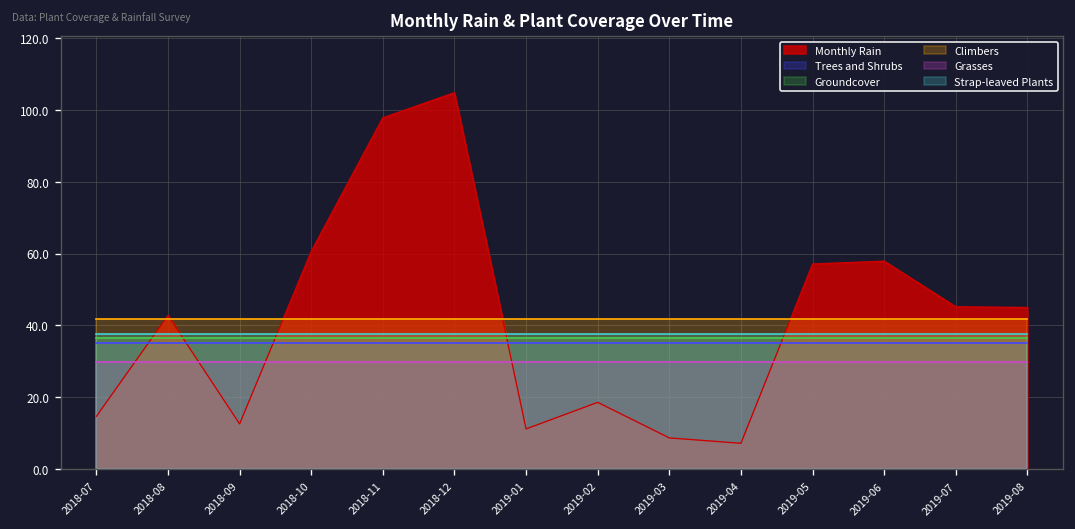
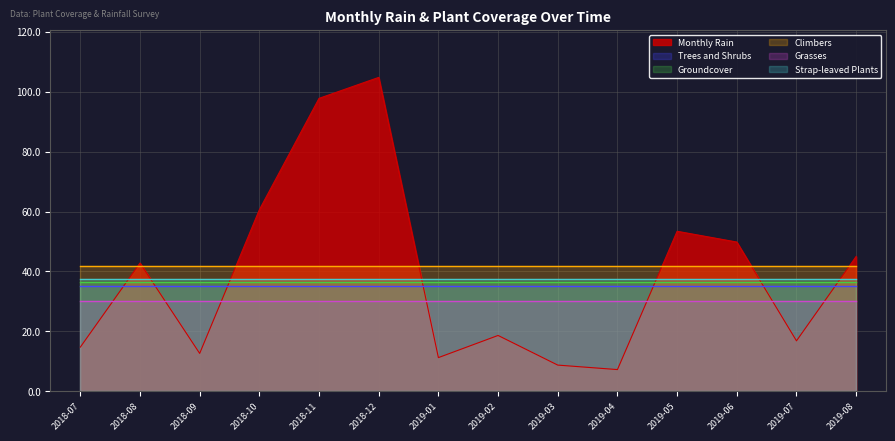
Monthly Rain, 2019-05: 57 -> 53
Monthly Rain, 2019-06: 58 -> 50
Monthly Rain, 2019-07: 45 -> 17
